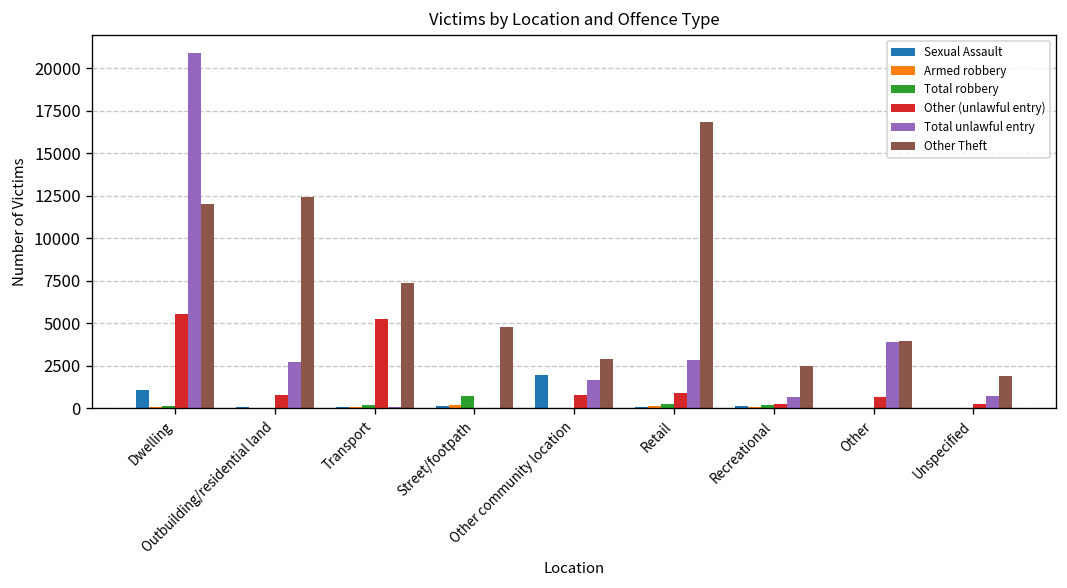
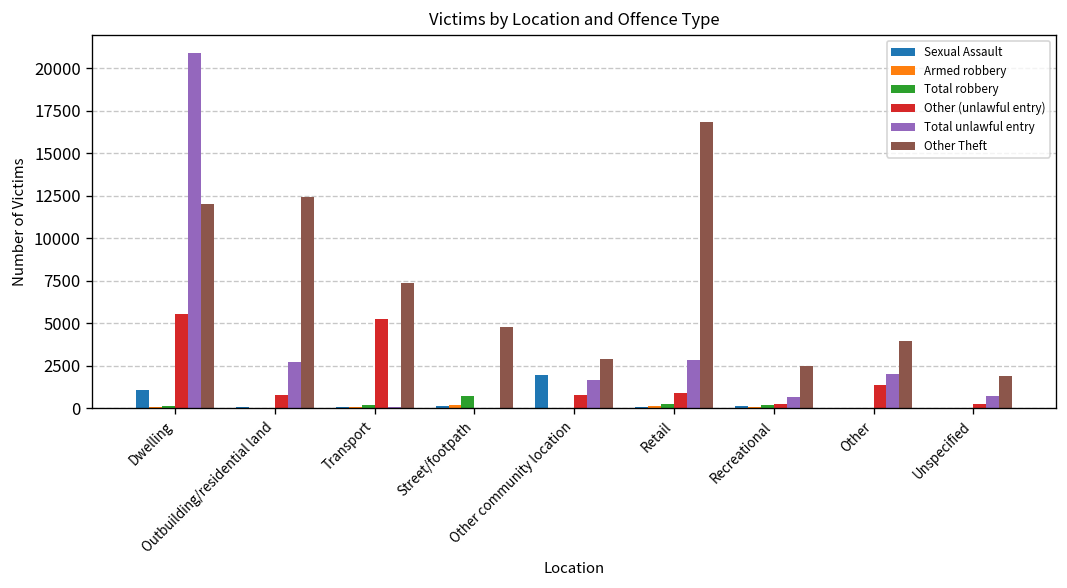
Other (unlawful entry), Other: 600 -> 1300
Total unlawful entry, Other: 3900 -> 2000
